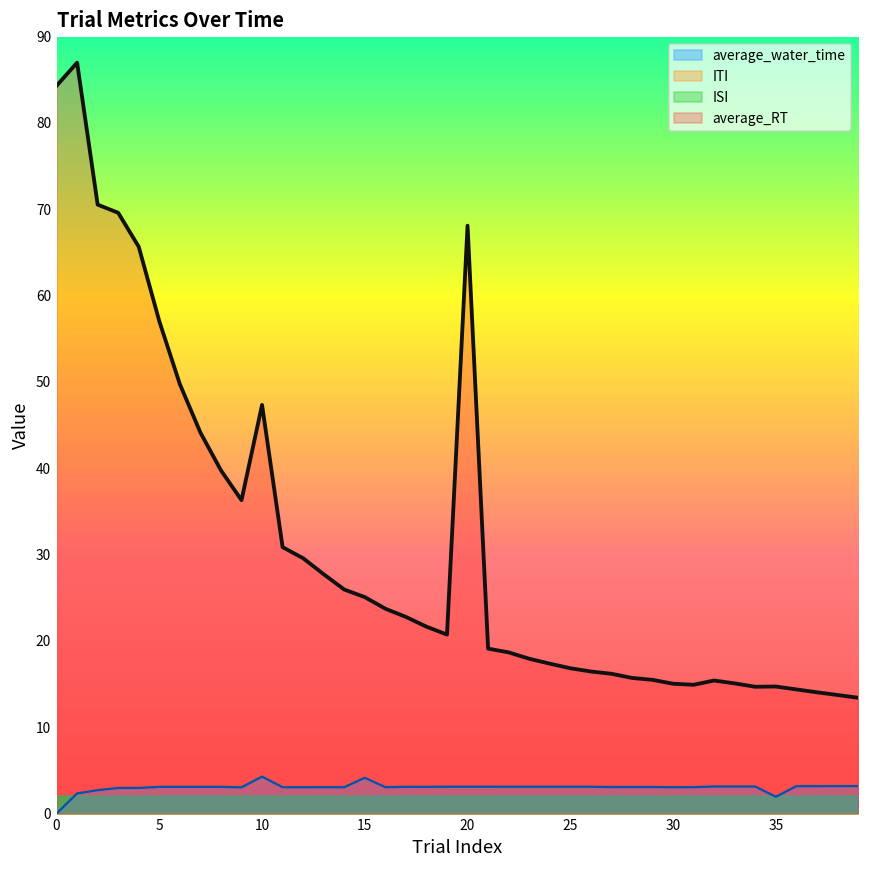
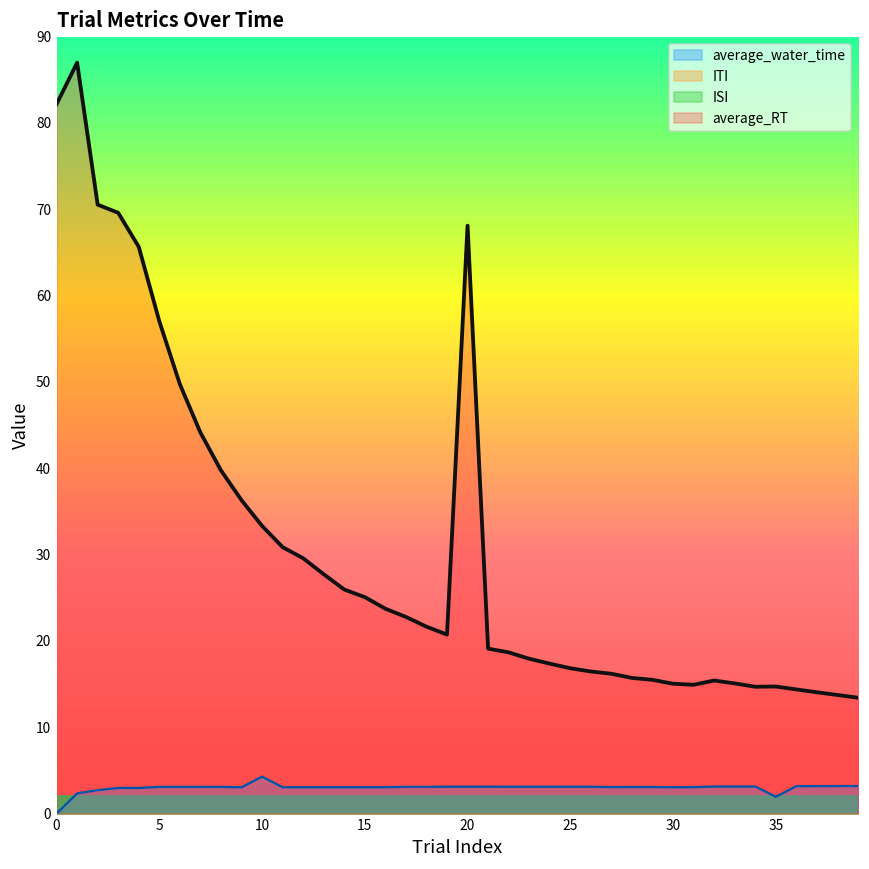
average_RT, 0: 84 -> 82
average_RT, 10: 47 -> 33
average_water_time, 15: 4 -> 3
